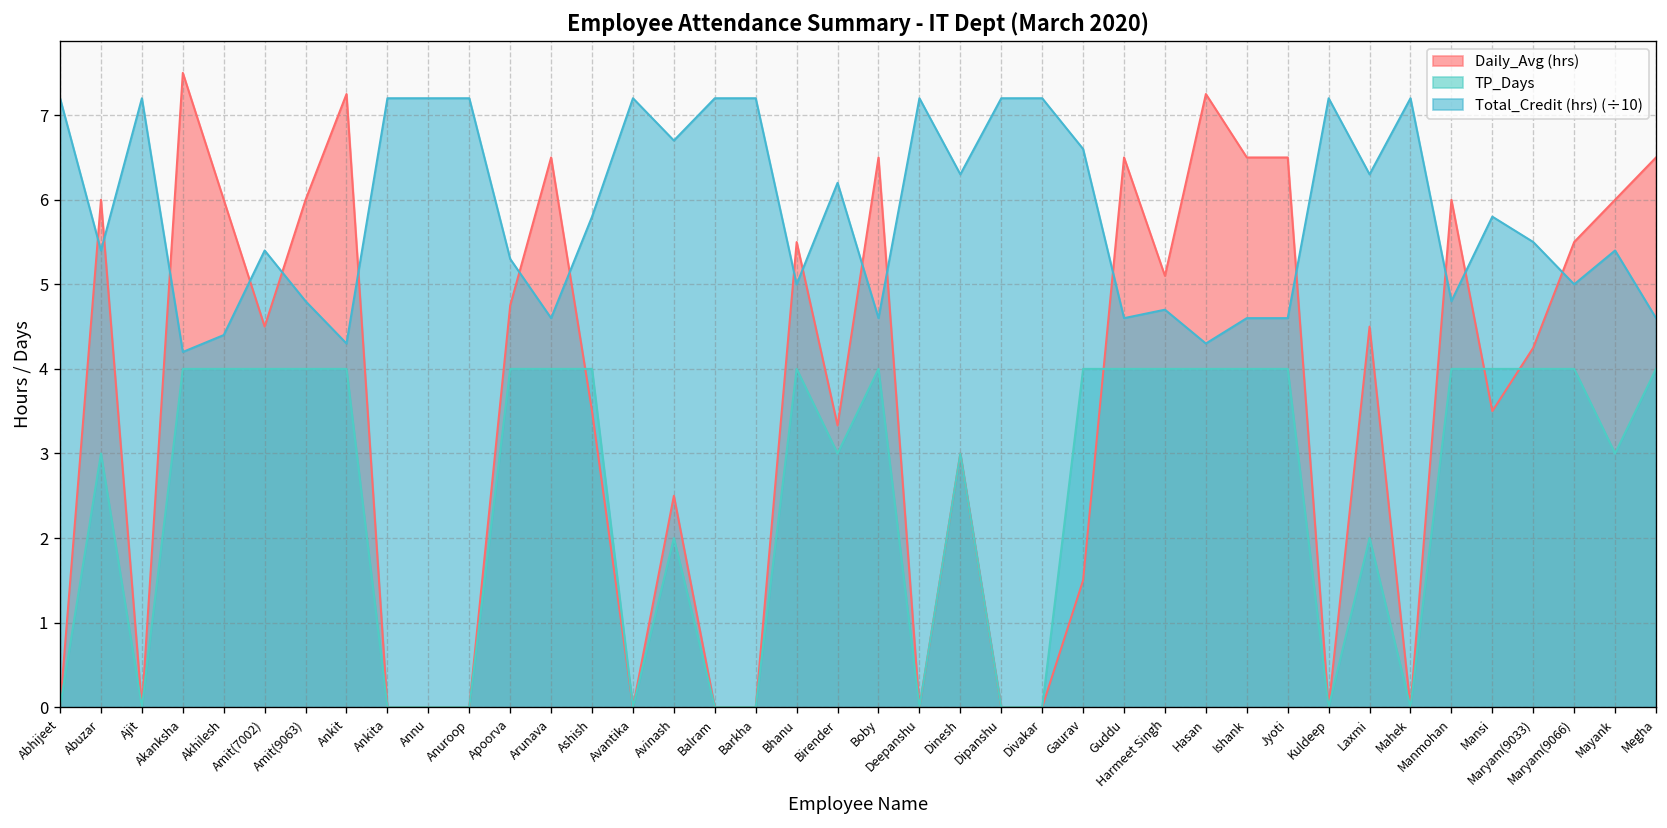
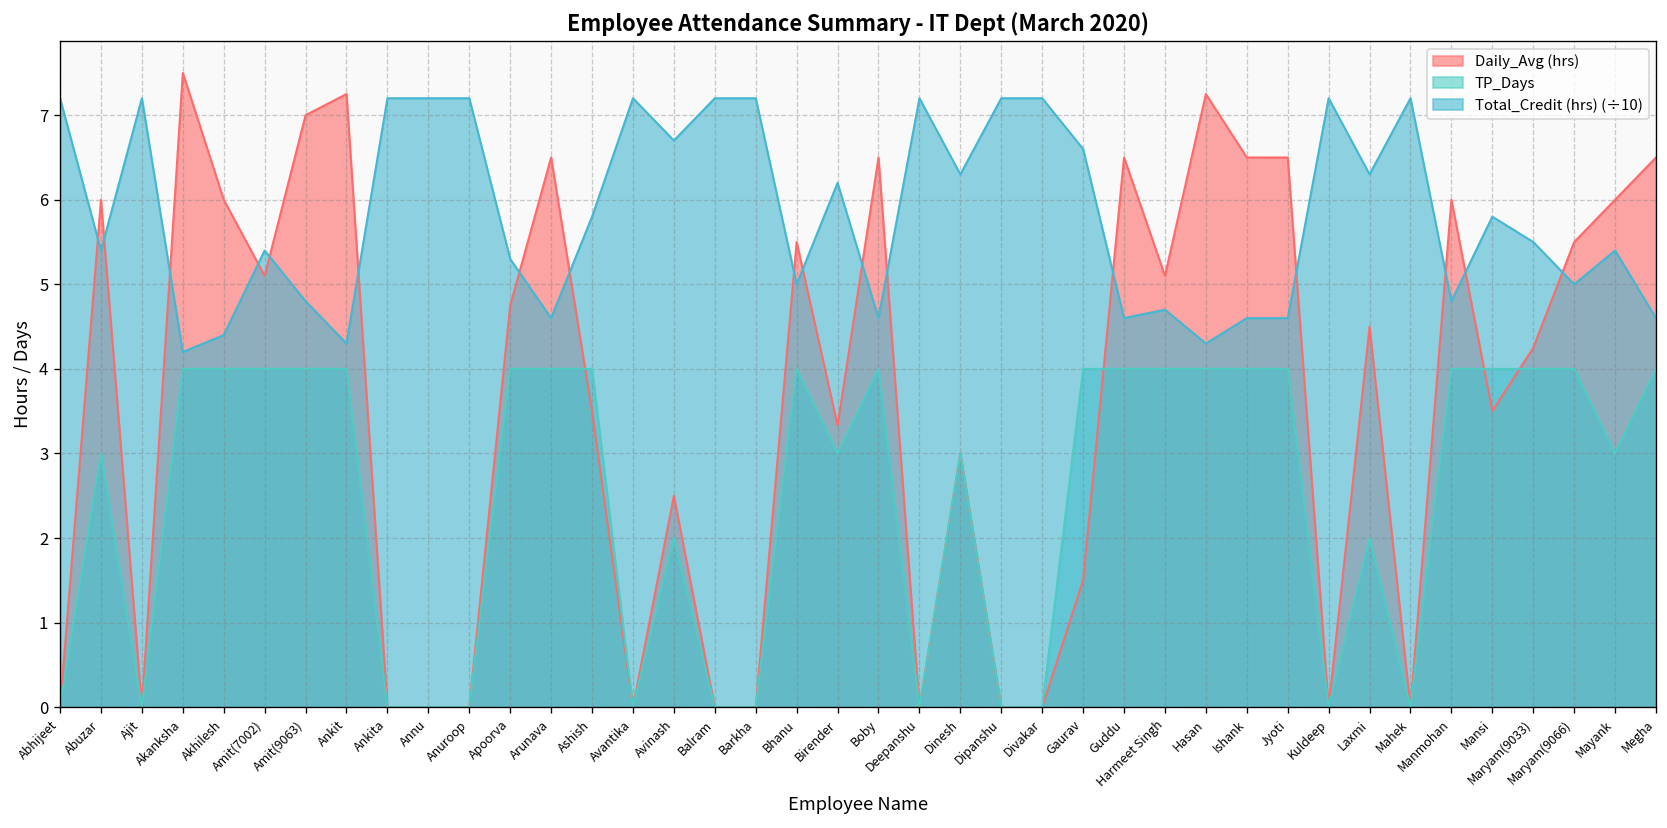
Daily_Avg (hrs), Amit(7002): 4.5 -> 5.1
Daily_Avg (hrs), Amit(9063): 6 -> 7
